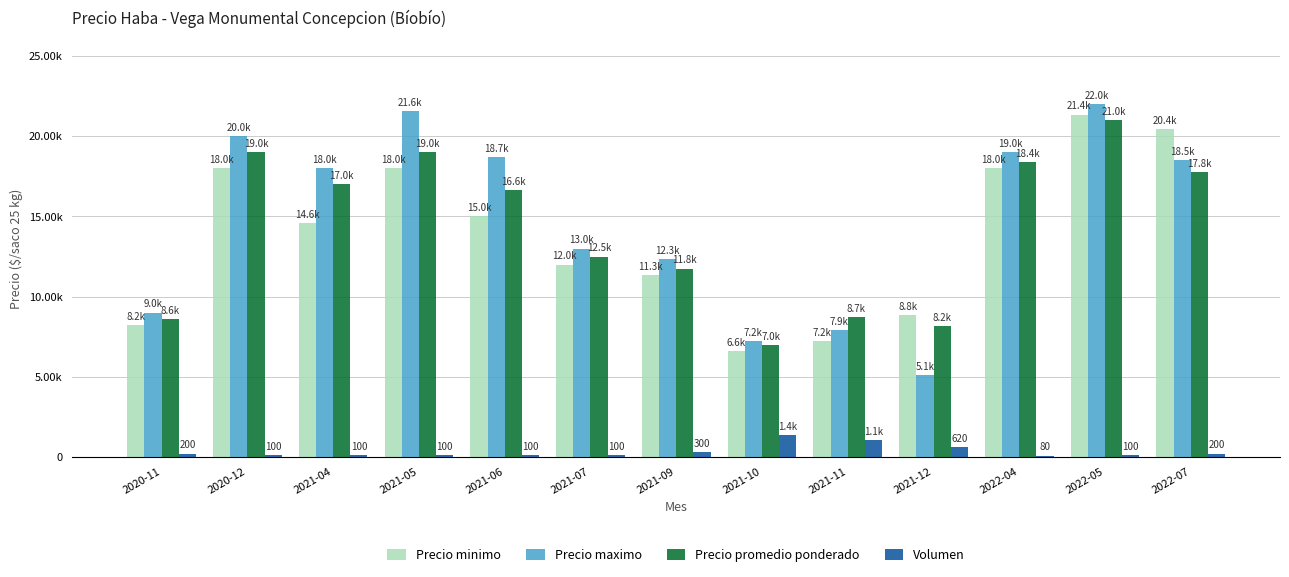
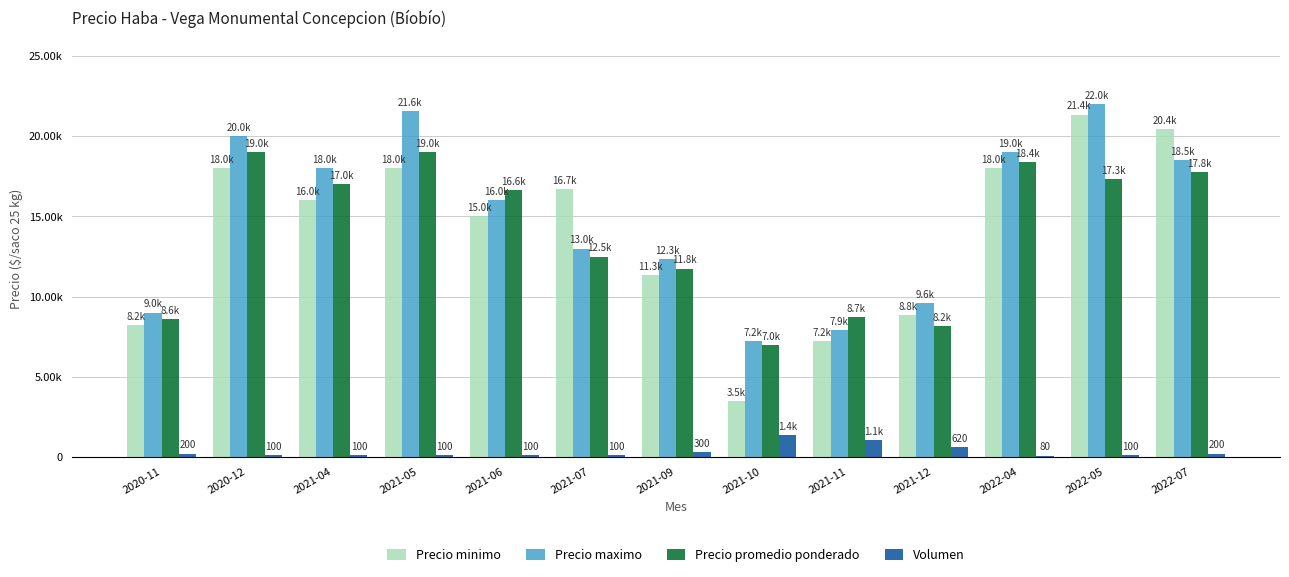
Precio minimo, 2021-04: 14.6k -> 16.0k
Precio maximo, 2021-06: 18.7k -> 16.0k
Precio minimo, 2021-07: 12.0k -> 16.7k
Precio minimo, 2021-10: 6.6k -> 3.5k
Precio maximo, 2021-12: 5.1k -> 9.6k
Precio promedio ponderado, 2022-05: 21.0k -> 17.3k
